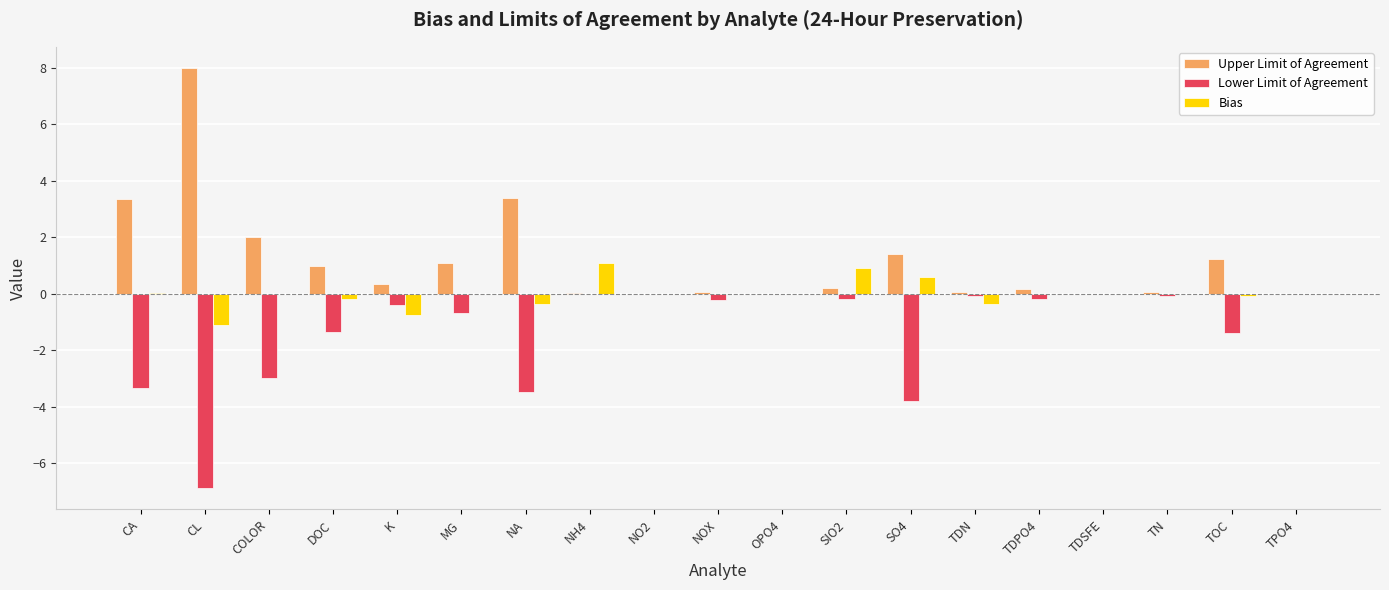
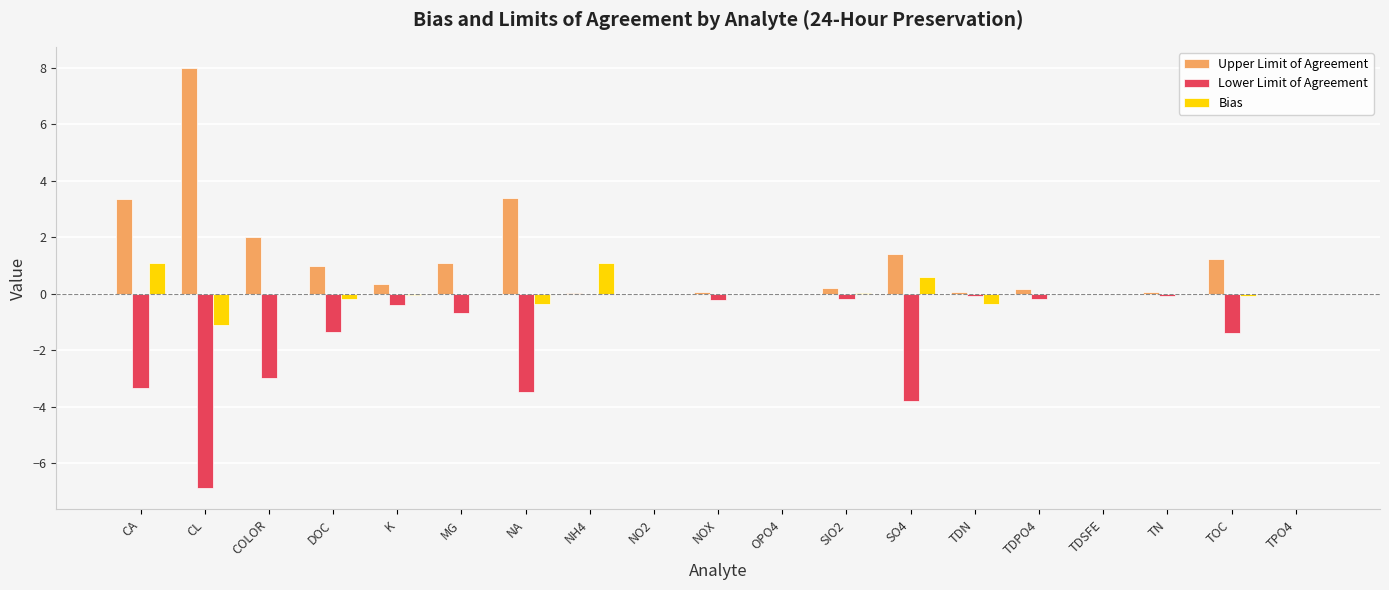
Bias, CA: 0.0 -> 1.1
Bias, K: -0.8 -> 0.0
Bias, SIO2: 0.9 -> 0.0
